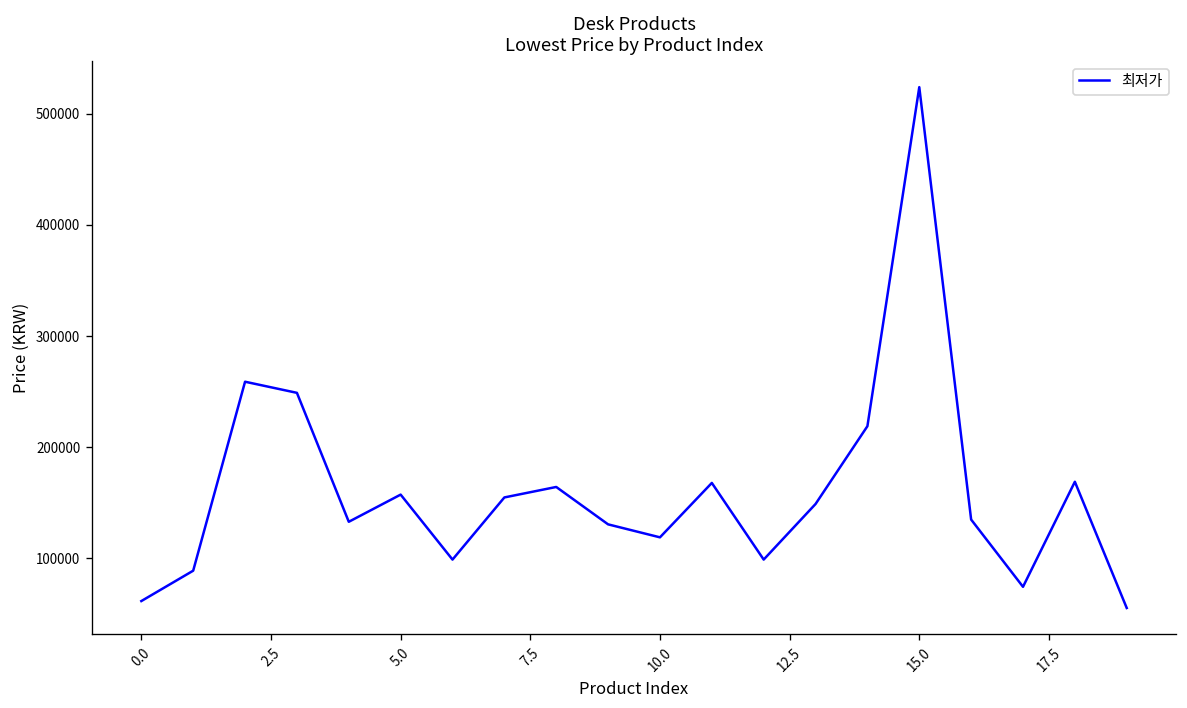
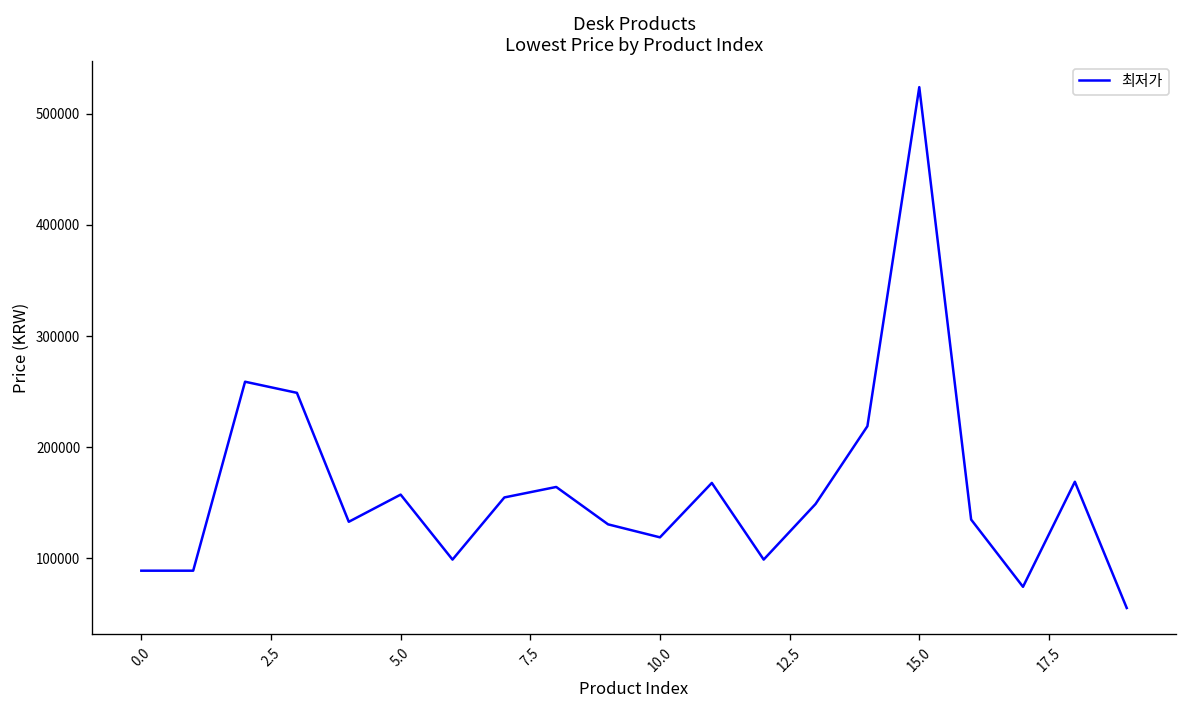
0.0: 60000 -> 90000
